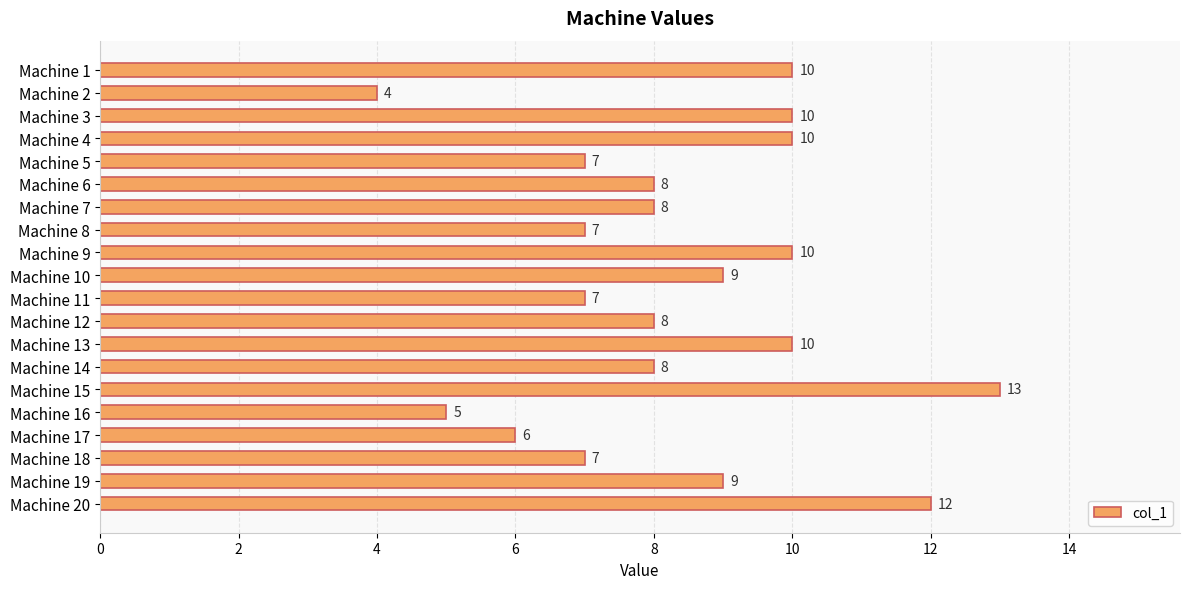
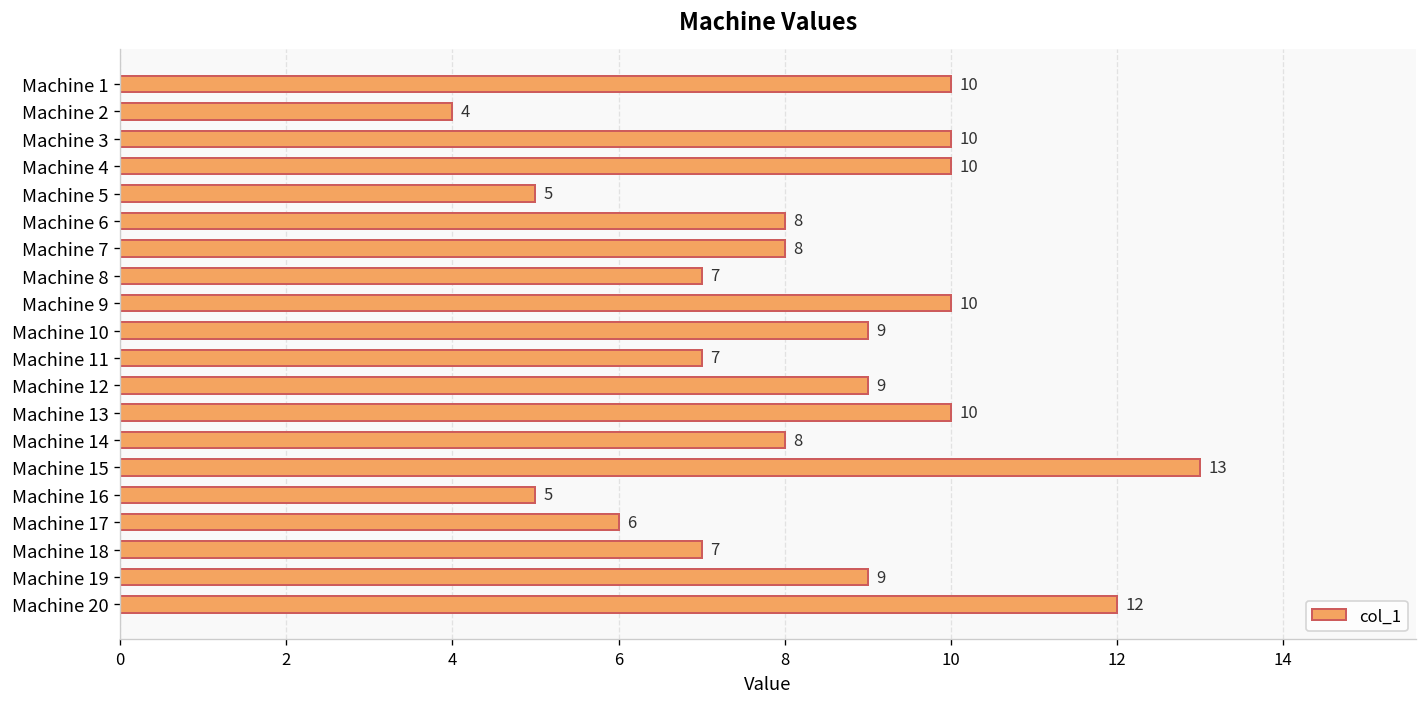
Machine 5: 7 -> 5
Machine 12: 8 -> 9
